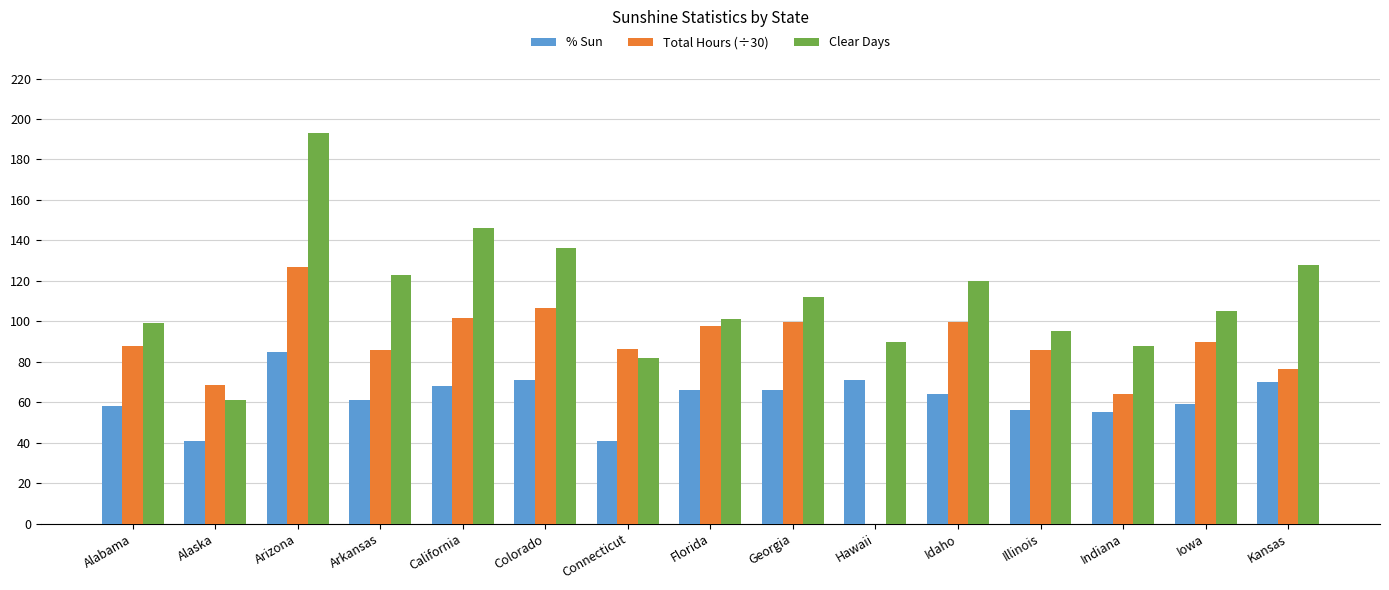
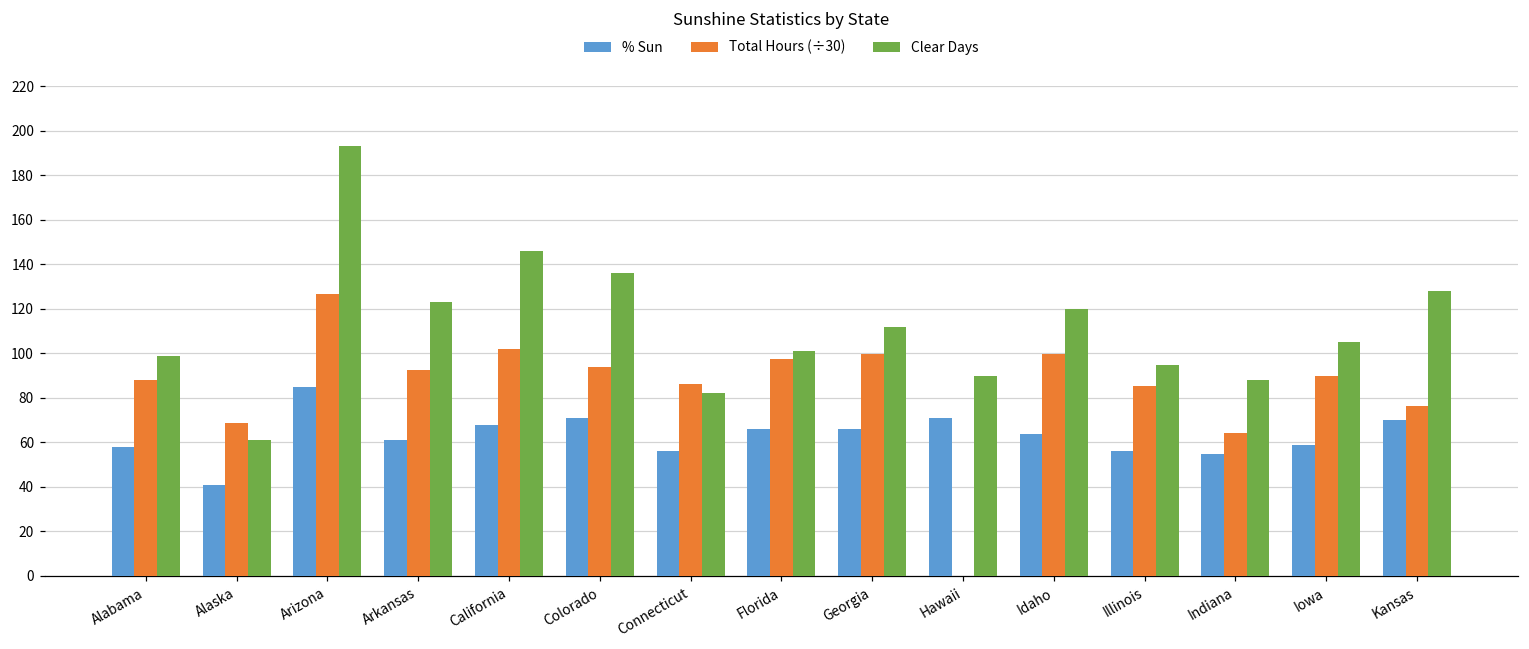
Total Hours (÷30), Arkansas: 86 -> 92
Total Hours (÷30), Colorado: 107 -> 94
% Sun, Connecticut: 41 -> 56
